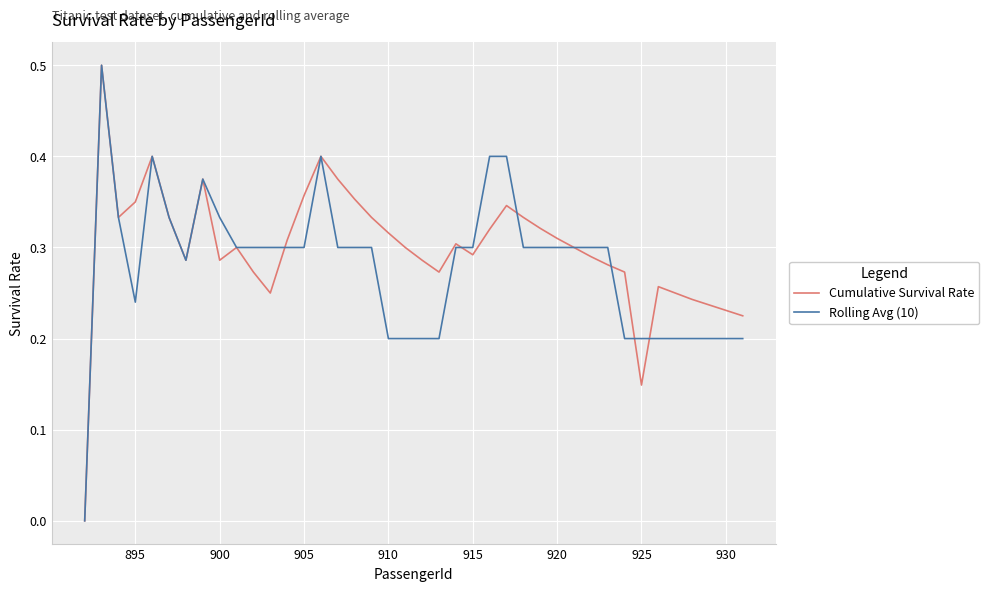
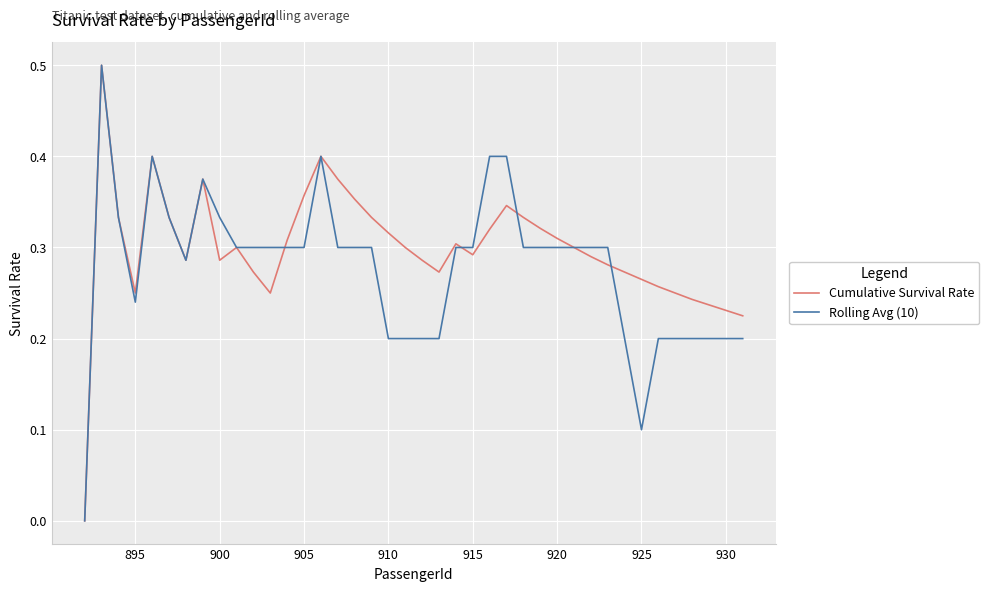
Cumulative Survival Rate, 895: 0.35 -> 0.25
Cumulative Survival Rate, 925: 0.15 -> 0.27
Rolling Avg (10), 925: 0.2 -> 0.1
